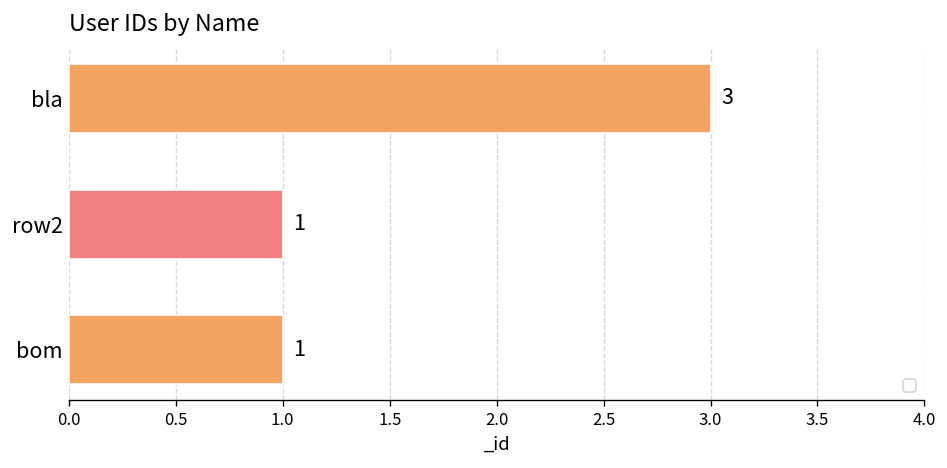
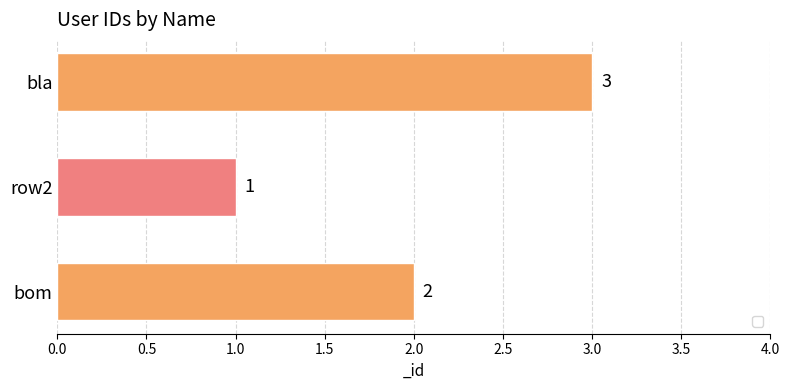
bom: 1 -> 2
